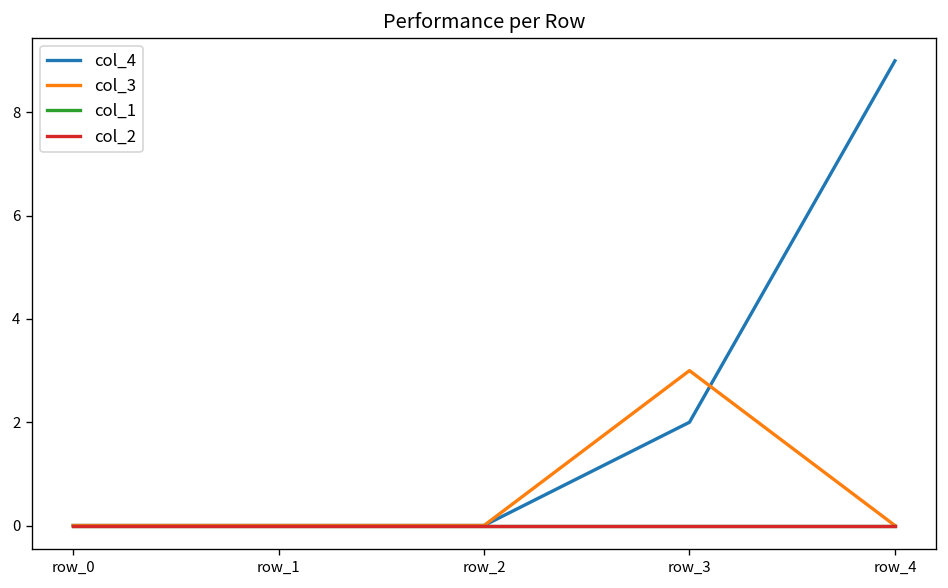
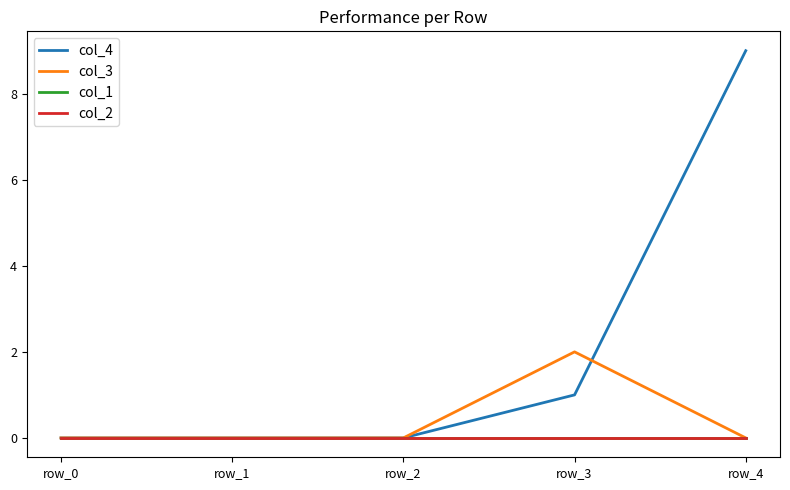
col_4, row_3: 2 -> 1
col_3, row_3: 3 -> 2
